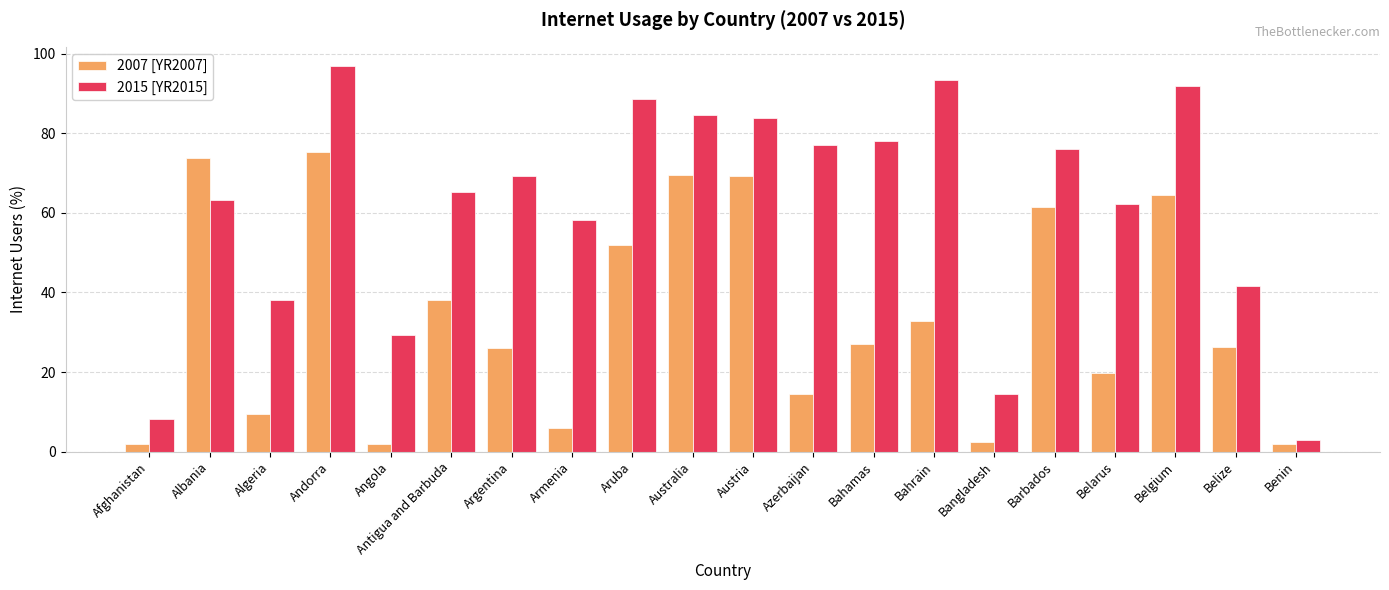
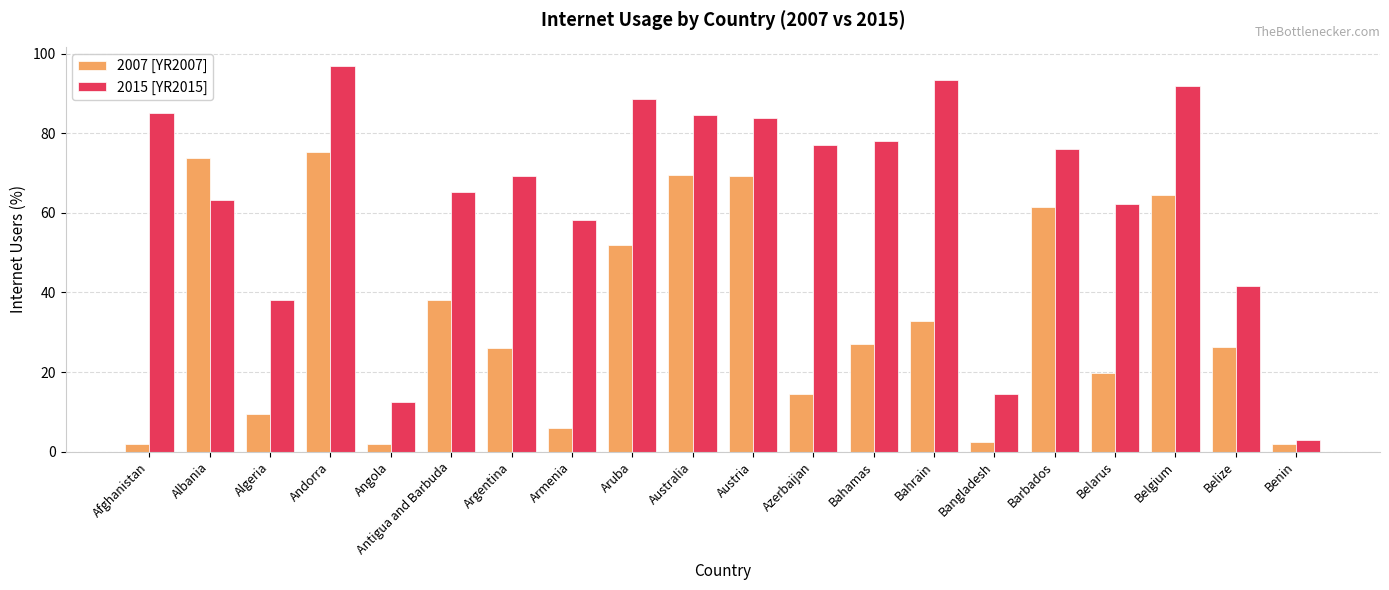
2015 [YR2015], Afghanistan: 8 -> 85
2015 [YR2015], Angola: 29 -> 12
